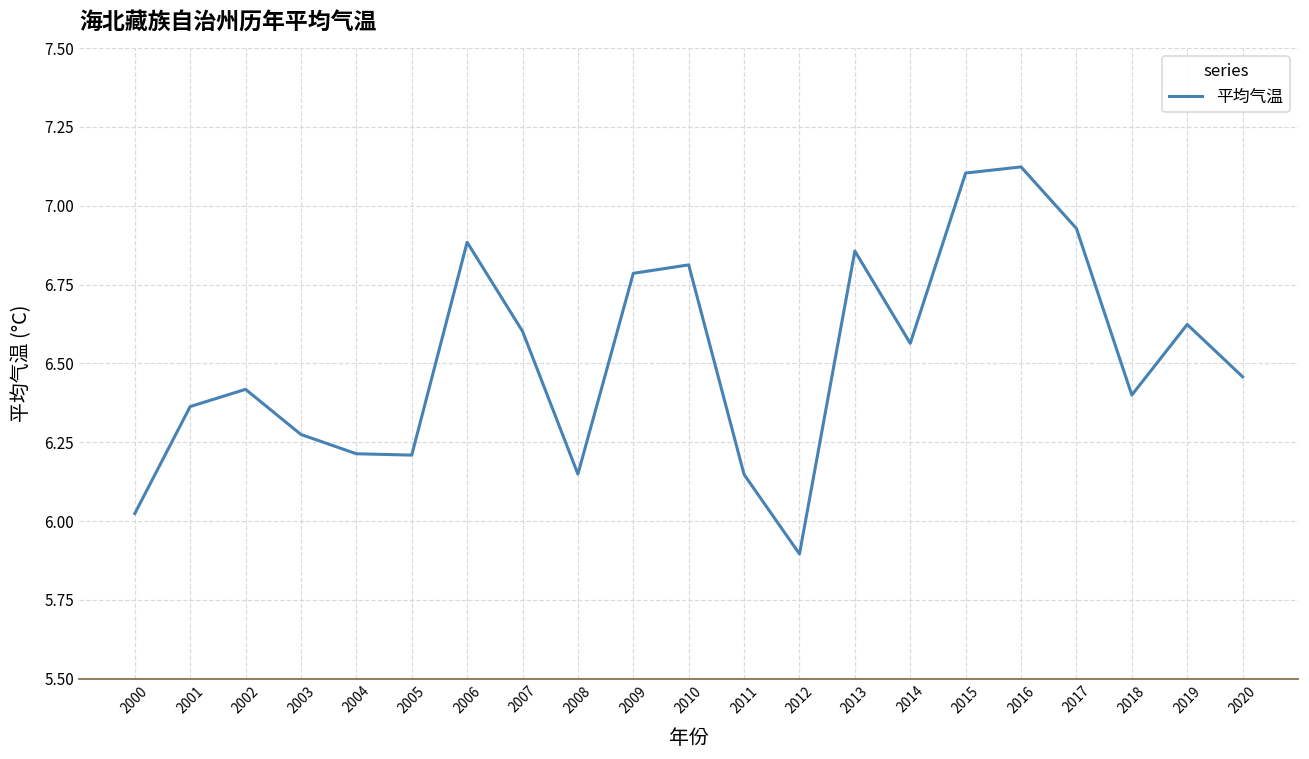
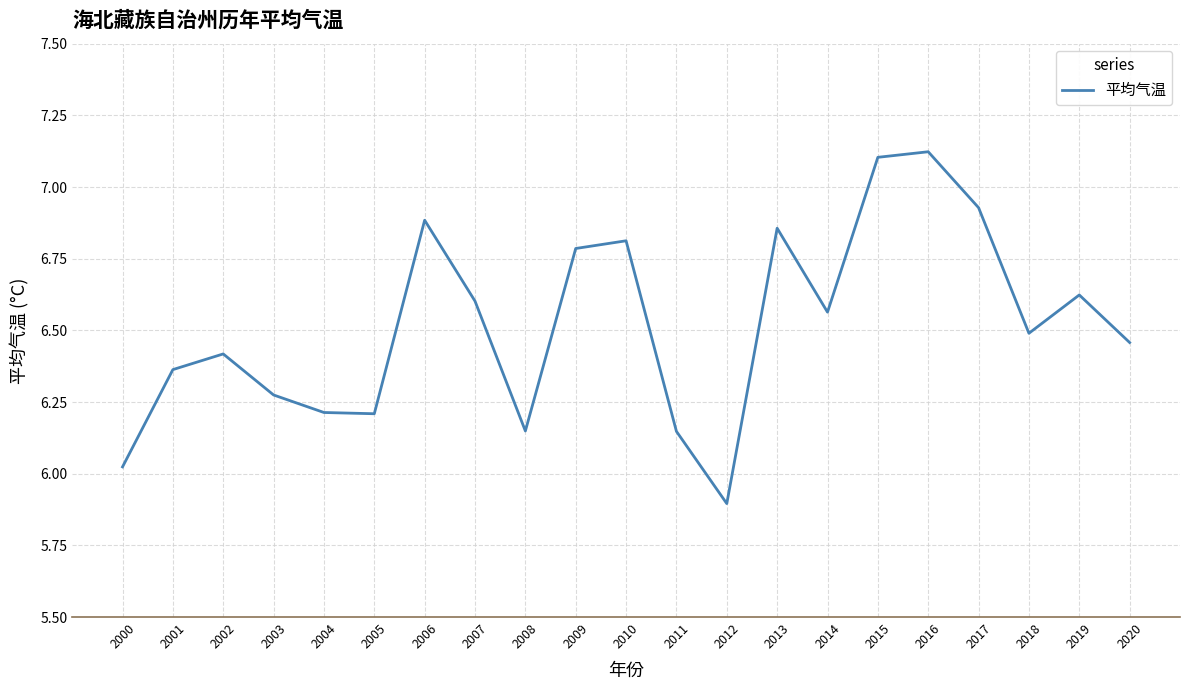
2018: 6.40 -> 6.49
